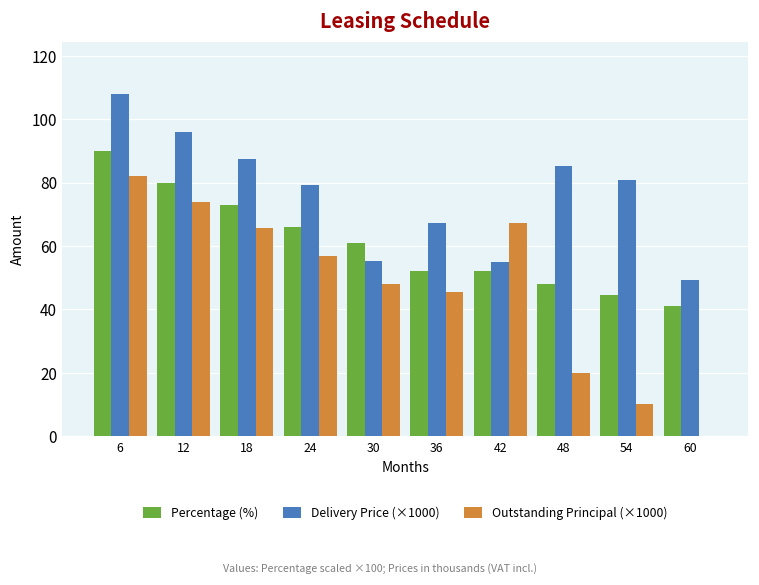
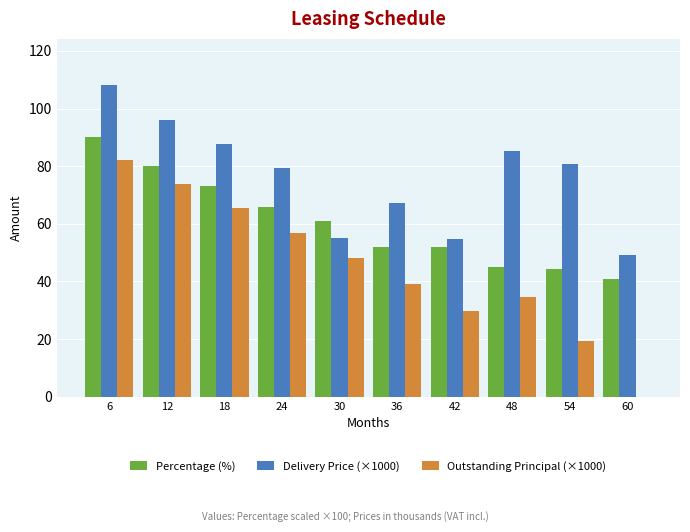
Outstanding Principal (×1000), 36: 46 -> 39
Outstanding Principal (×1000), 42: 67 -> 30
Percentage (%), 48: 48 -> 45
Outstanding Principal (×1000), 48: 20 -> 35
Outstanding Principal (×1000), 54: 10 -> 19
